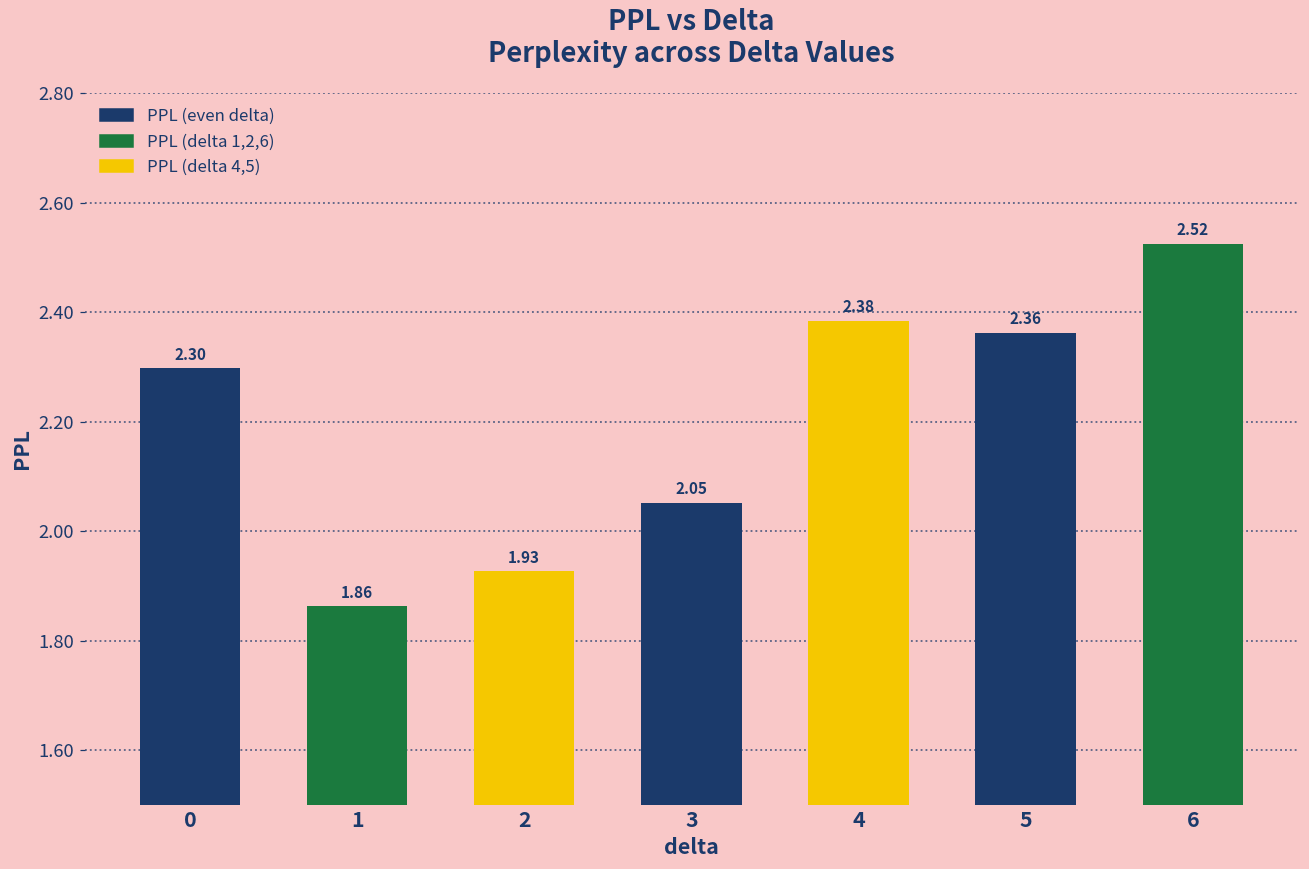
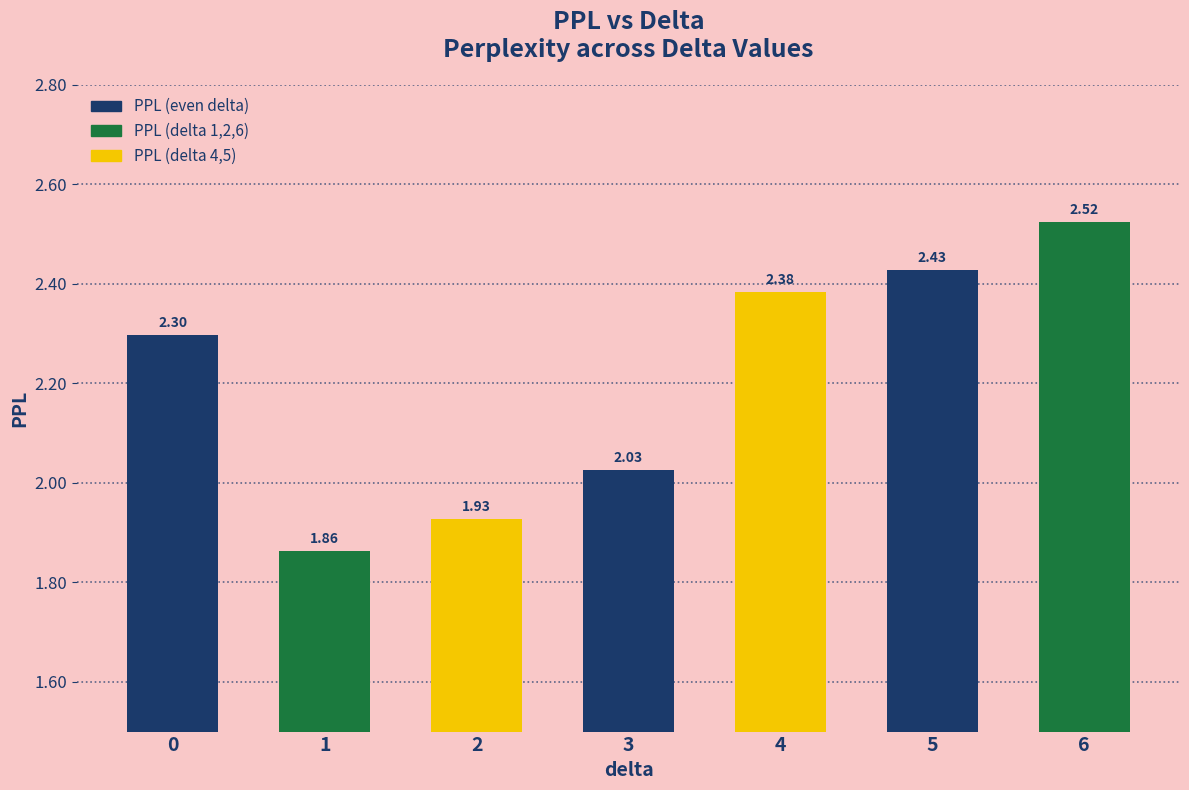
3: 2.05 -> 2.03
5: 2.36 -> 2.43
